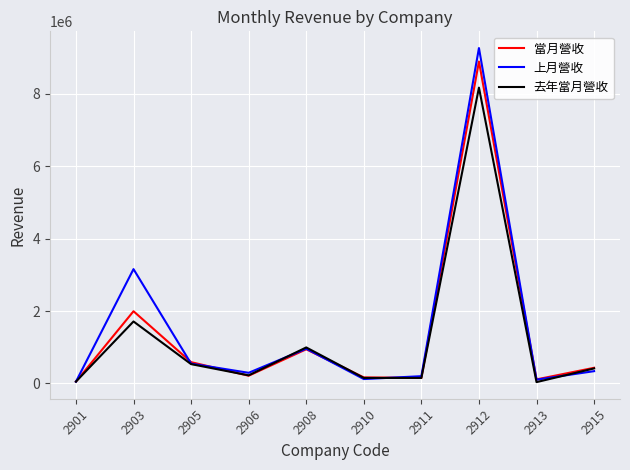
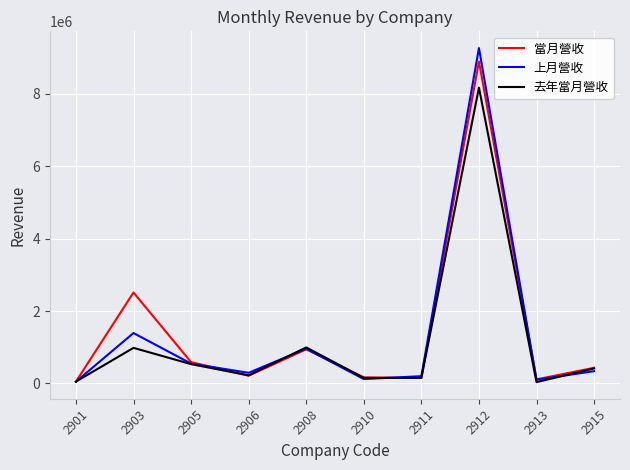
當月營收, 2903: 2000000 -> 2500000
上月營收, 2903: 3200000 -> 1400000
去年當月營收, 2903: 1700000 -> 1000000
